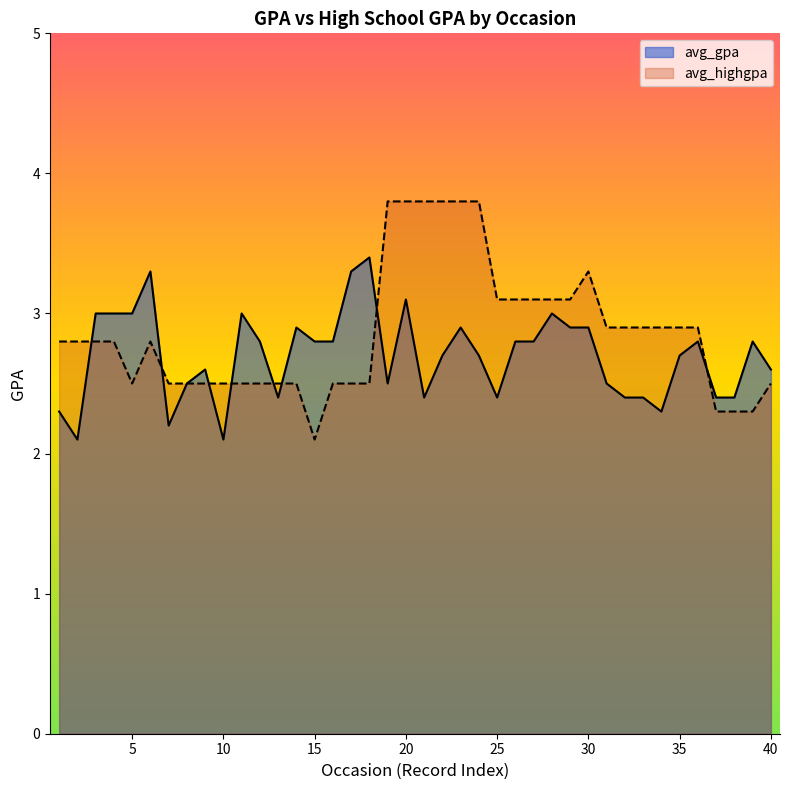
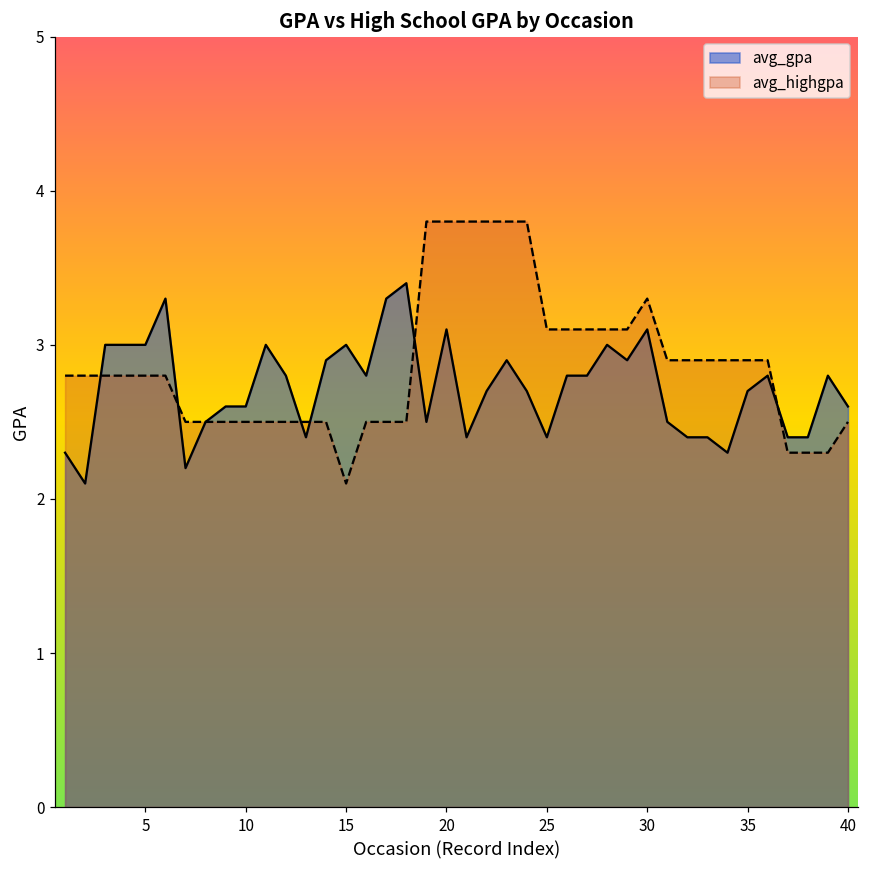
avg_highgpa, 5: 2.5 -> 2.8
avg_gpa, 10: 2.1 -> 2.6
avg_gpa, 15: 2.8 -> 3.0
avg_gpa, 30: 2.9 -> 3.1
